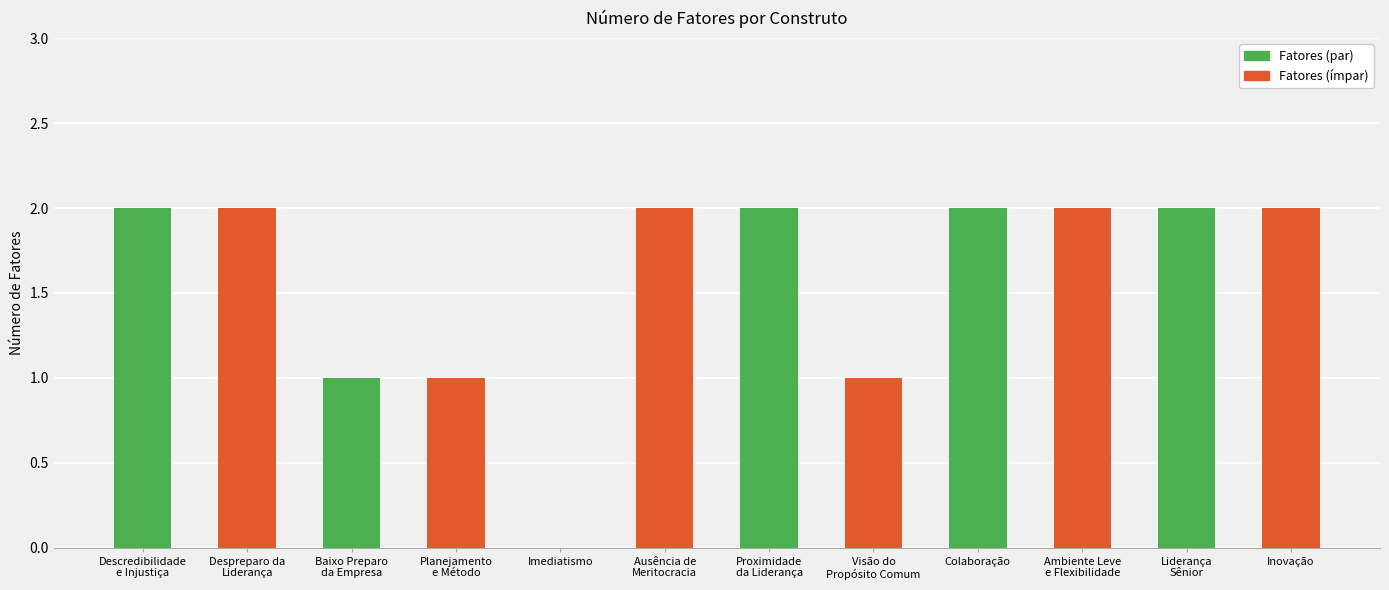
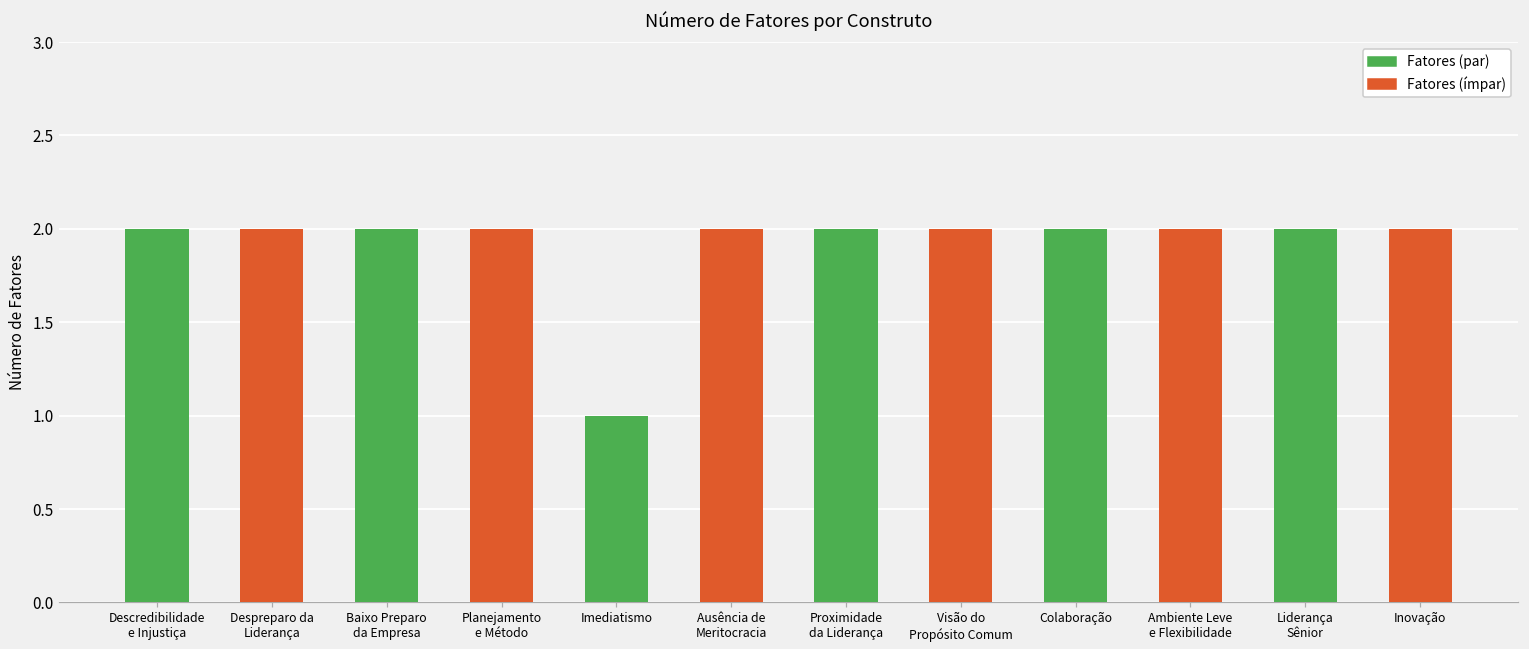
Baixo Preparo da Empresa: 1 -> 2
Planejamento e Método: 1 -> 2
Imediatismo: 0 -> 1
Visão do Propósito Comum: 1 -> 2
